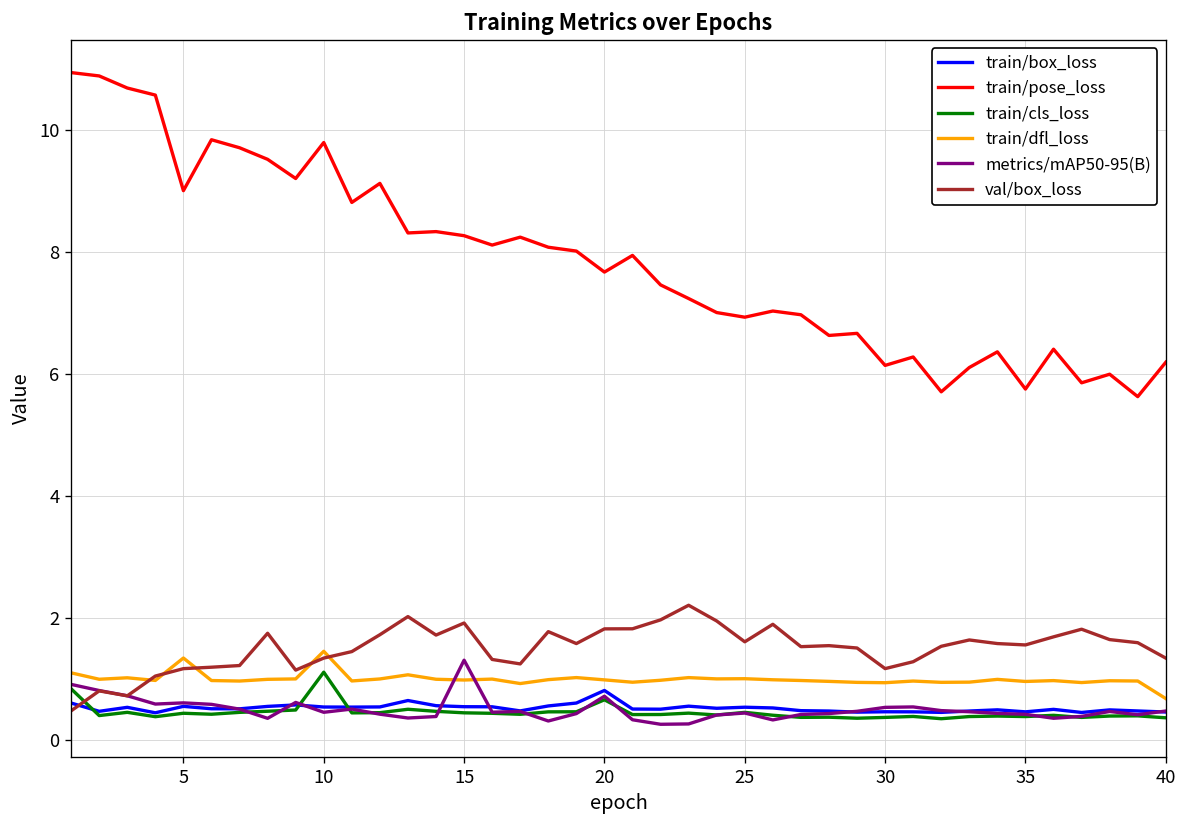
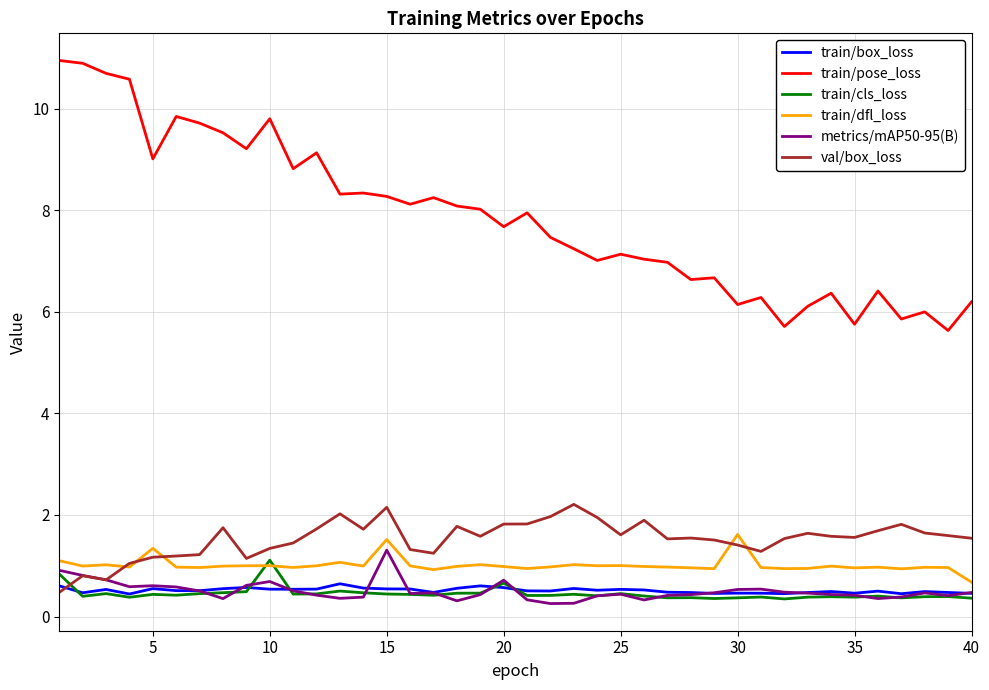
train/dfl_loss, 10: 1.5 -> 1.0
metrics/mAP50-95(B), 10: 0.5 -> 0.7
train/dfl_loss, 15: 1.0 -> 1.5
val/box_loss, 15: 1.9 -> 2.2
train/box_loss, 20: 0.8 -> 0.6
train/pose_loss, 25: 6.9 -> 7.1
train/dfl_loss, 30: 0.9 -> 1.6
val/box_loss, 30: 1.2 -> 1.4
val/box_loss, 40: 1.3 -> 1.5
